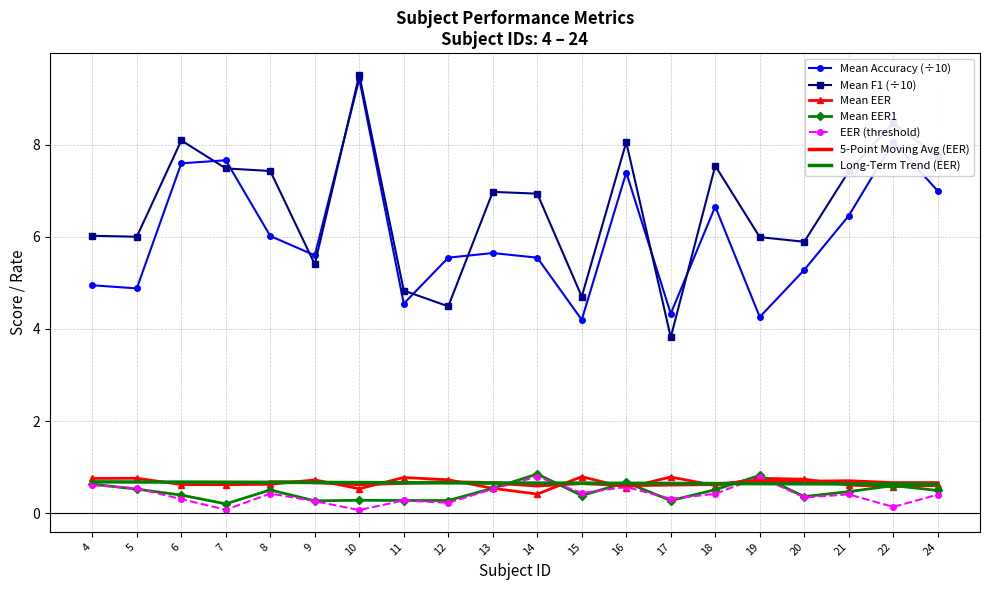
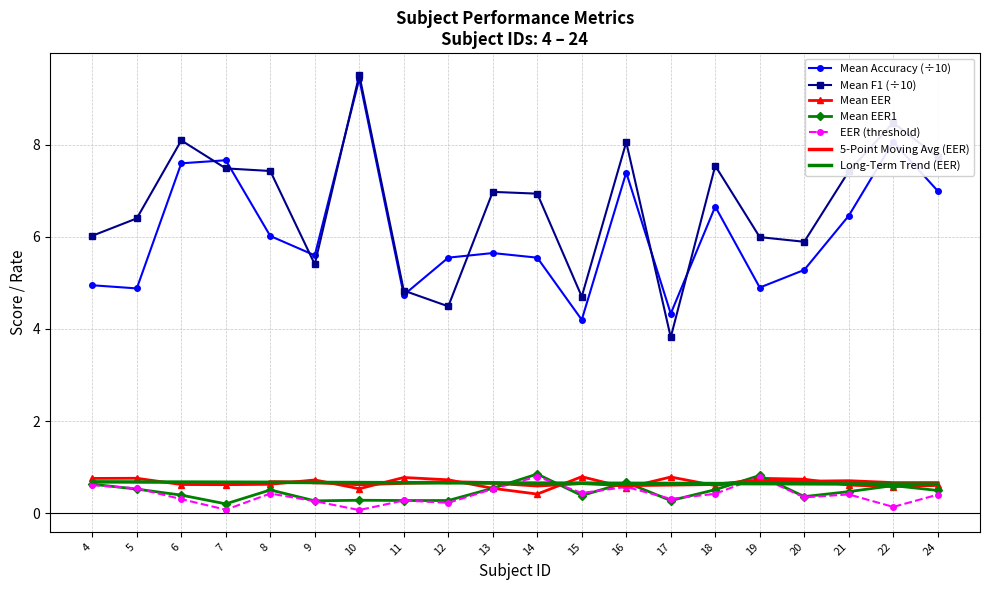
Mean F1 (÷10), 5: 6.0 -> 6.4
Mean Accuracy (÷10), 11: 4.6 -> 4.7
Mean Accuracy (÷10), 19: 4.3 -> 4.9
